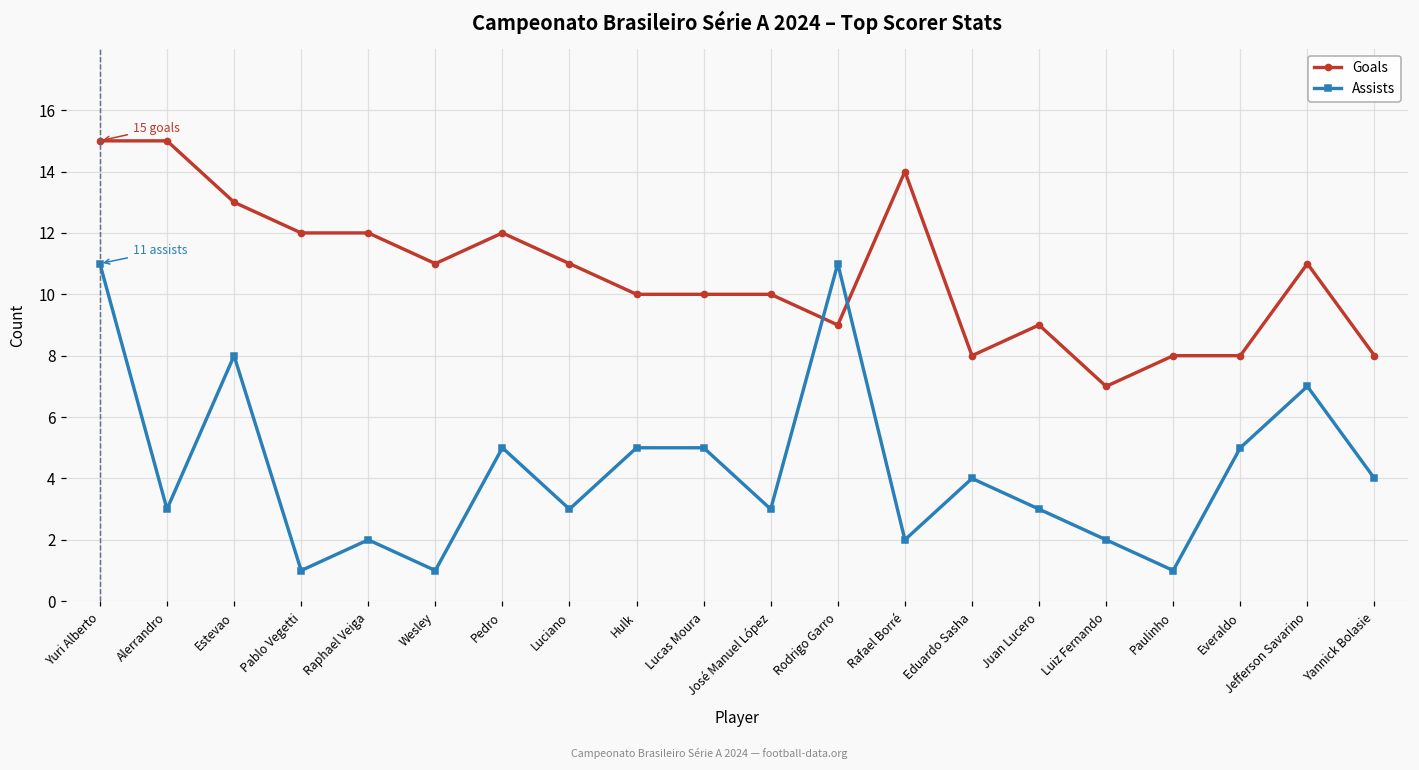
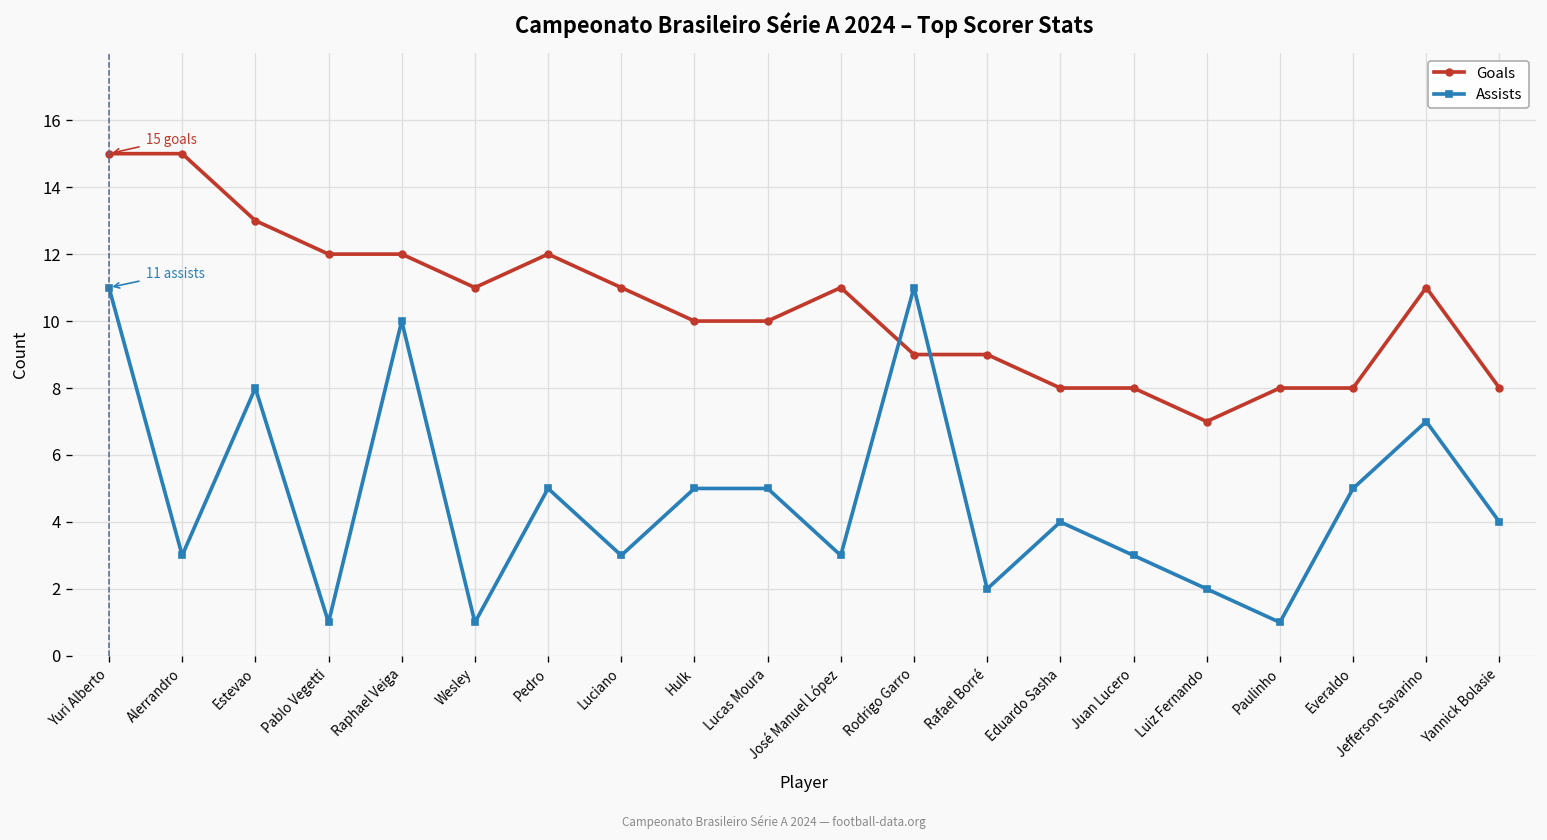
Assists, Raphael Veiga: 2 -> 10
Goals, José Manuel López: 10 -> 11
Goals, Rafael Borré: 14 -> 9
Goals, Juan Lucero: 9 -> 8
